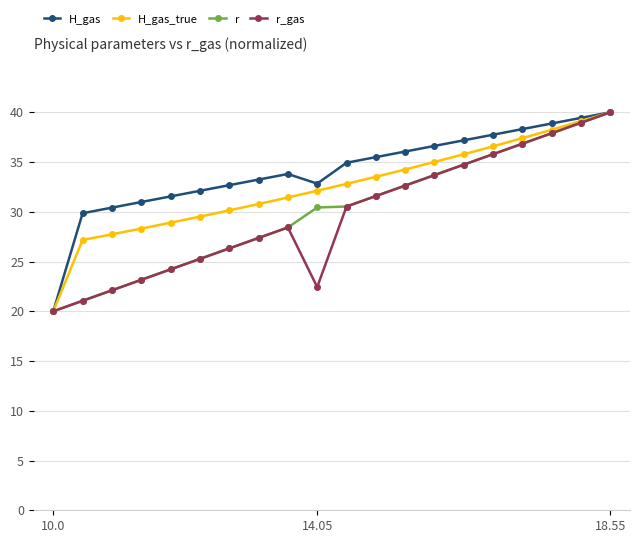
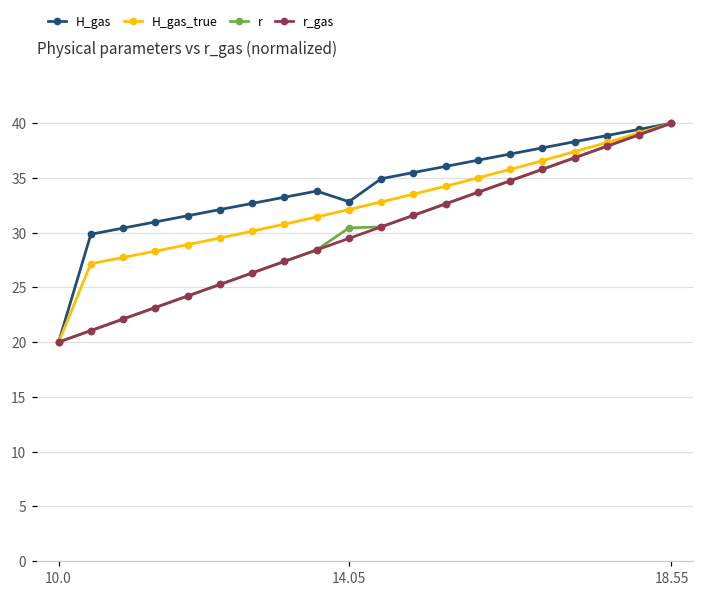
r_gas, 14.05: 22 -> 29
